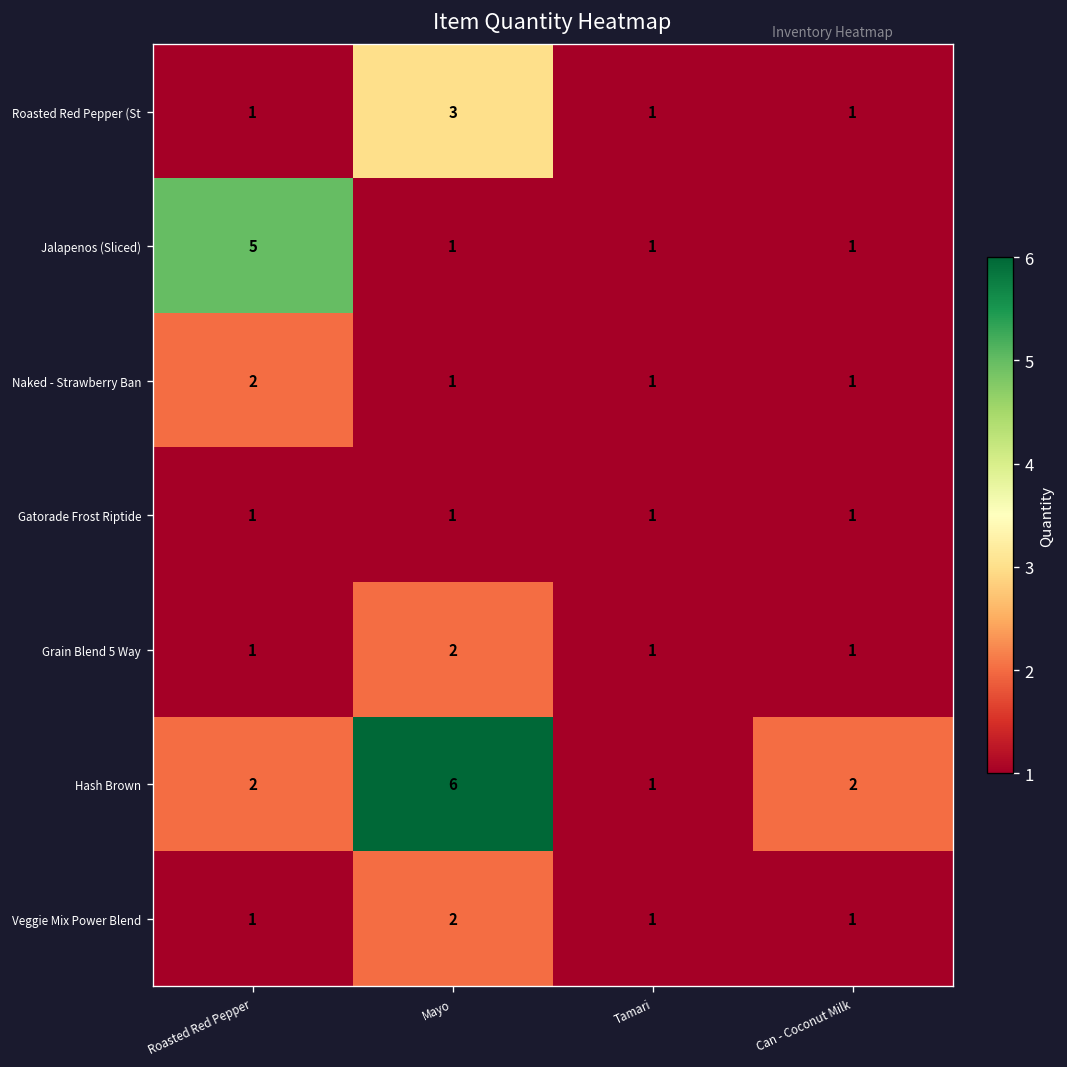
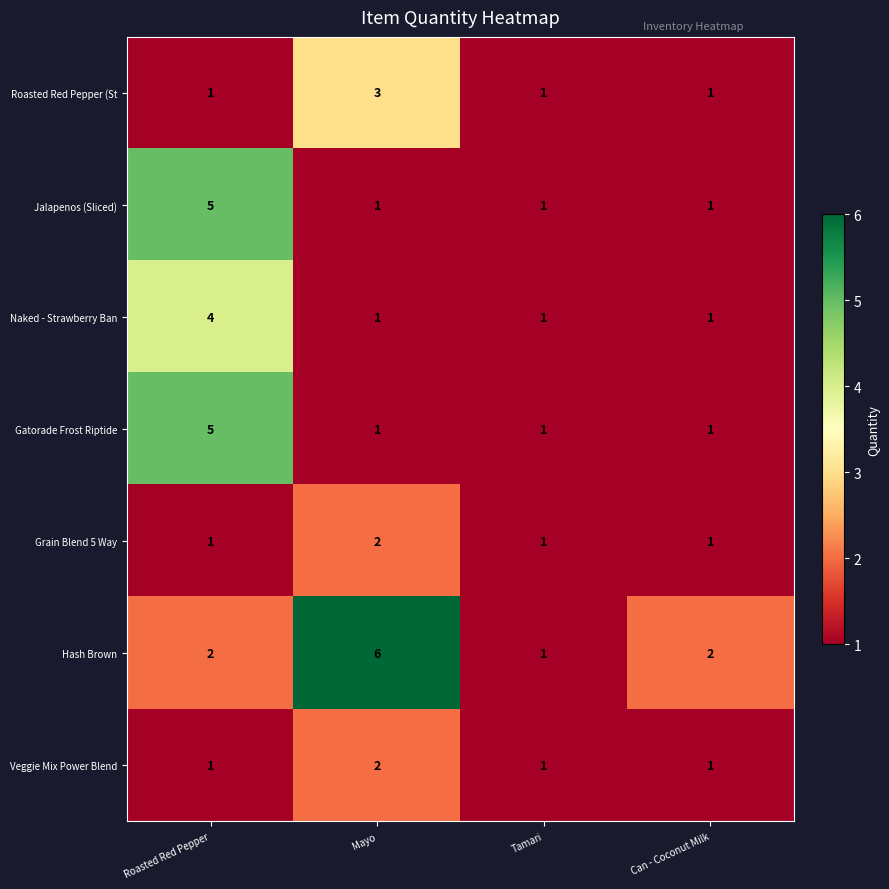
Naked - Strawberry Ban, Roasted Red Pepper: 2 -> 4
Gatorade Frost Riptide, Roasted Red Pepper: 1 -> 5
